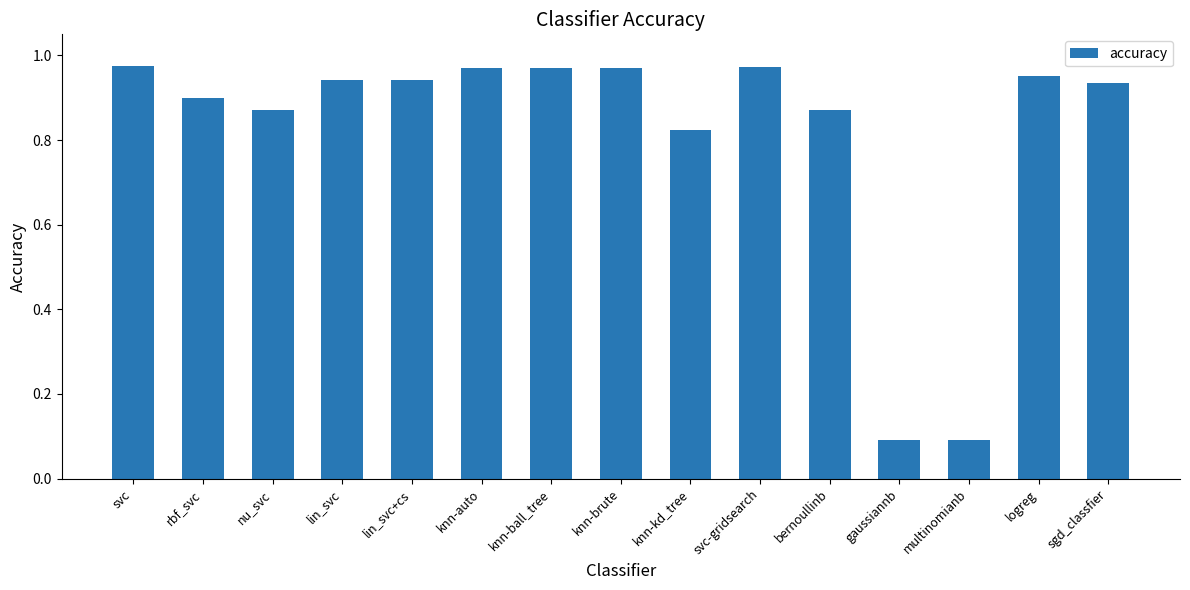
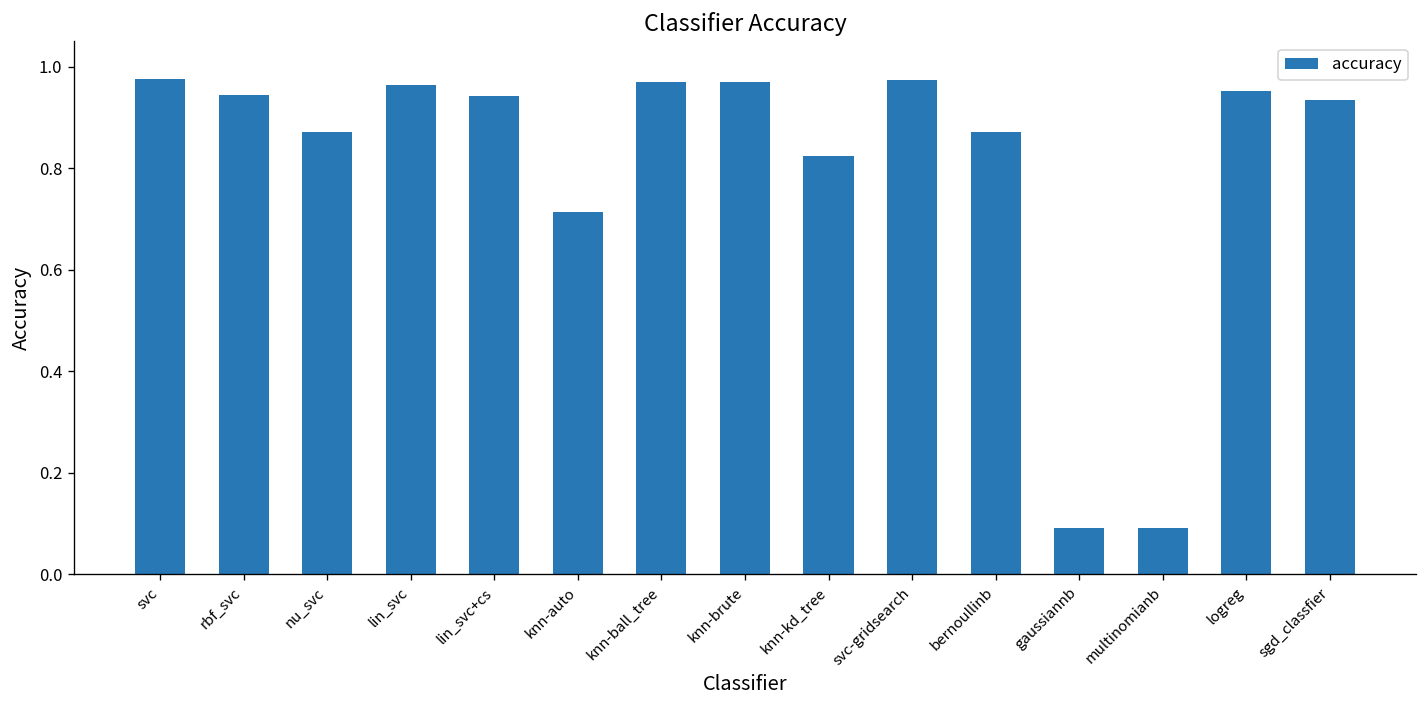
rbf_svc: 0.90 -> 0.94
lin_svc: 0.94 -> 0.96
knn-auto: 0.97 -> 0.71
